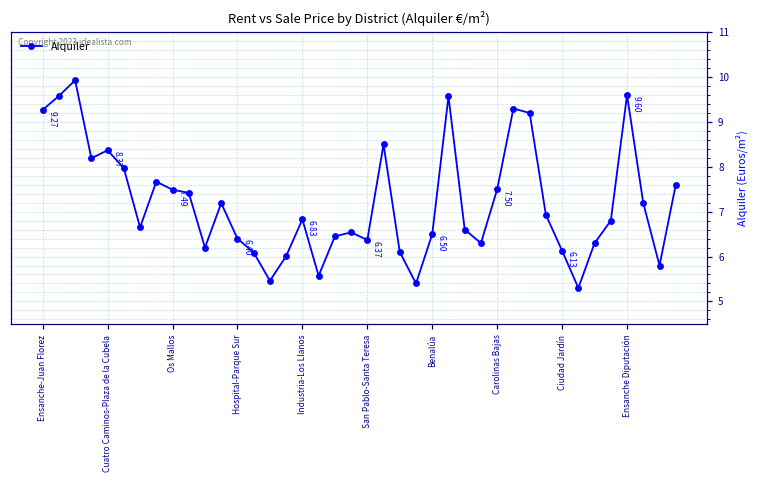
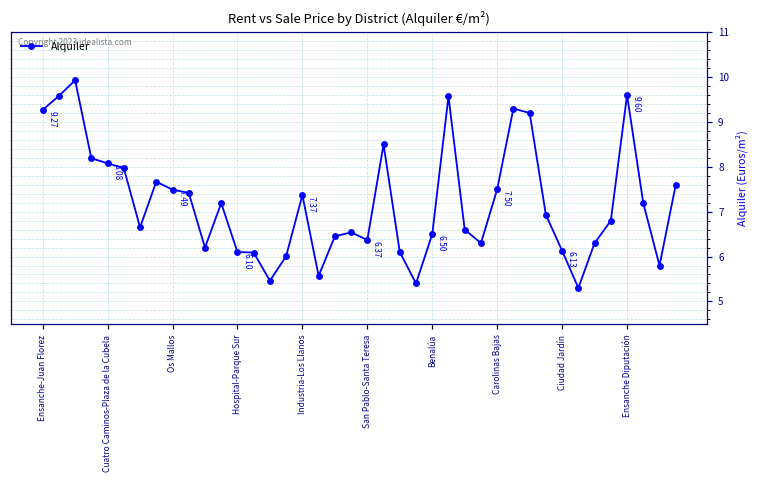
Cuatro Caminos-Plaza de la Cubela: 8.37 -> 8.08
Hospital-Parque Sur: 6.40 -> 6.10
Industria-Los Llanos: 6.83 -> 7.37
